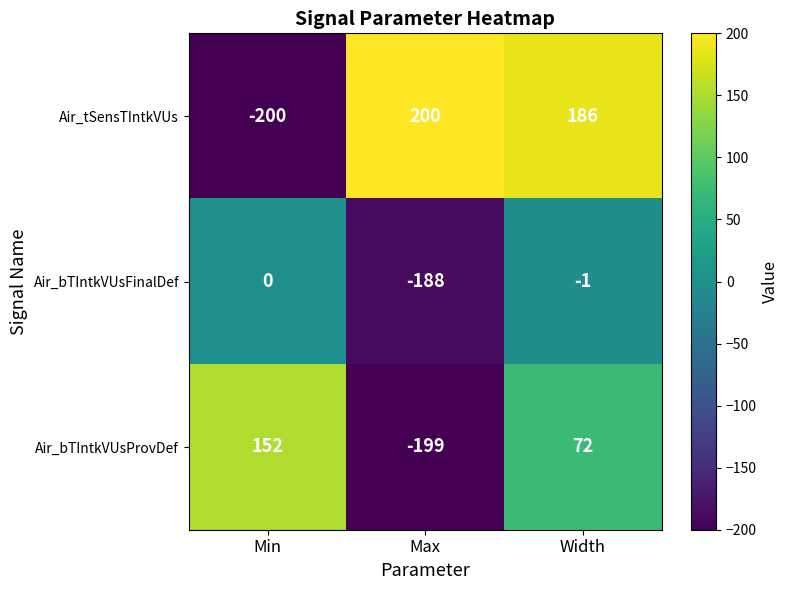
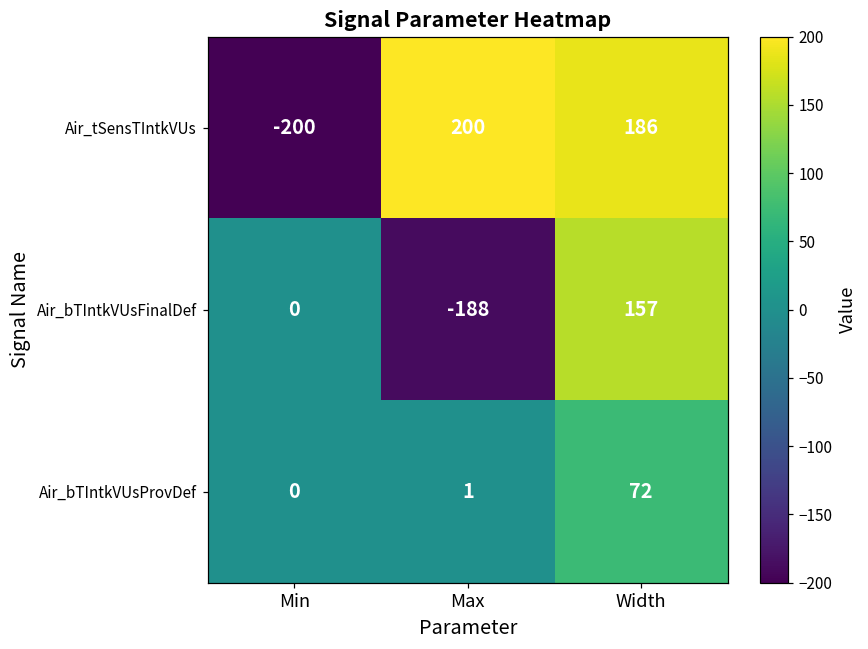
Air_bTIntkVUsFinalDef, Width: -1 -> 157
Air_bTIntkVUsProvDef, Min: 152 -> 0
Air_bTIntkVUsProvDef, Max: -199 -> 1
